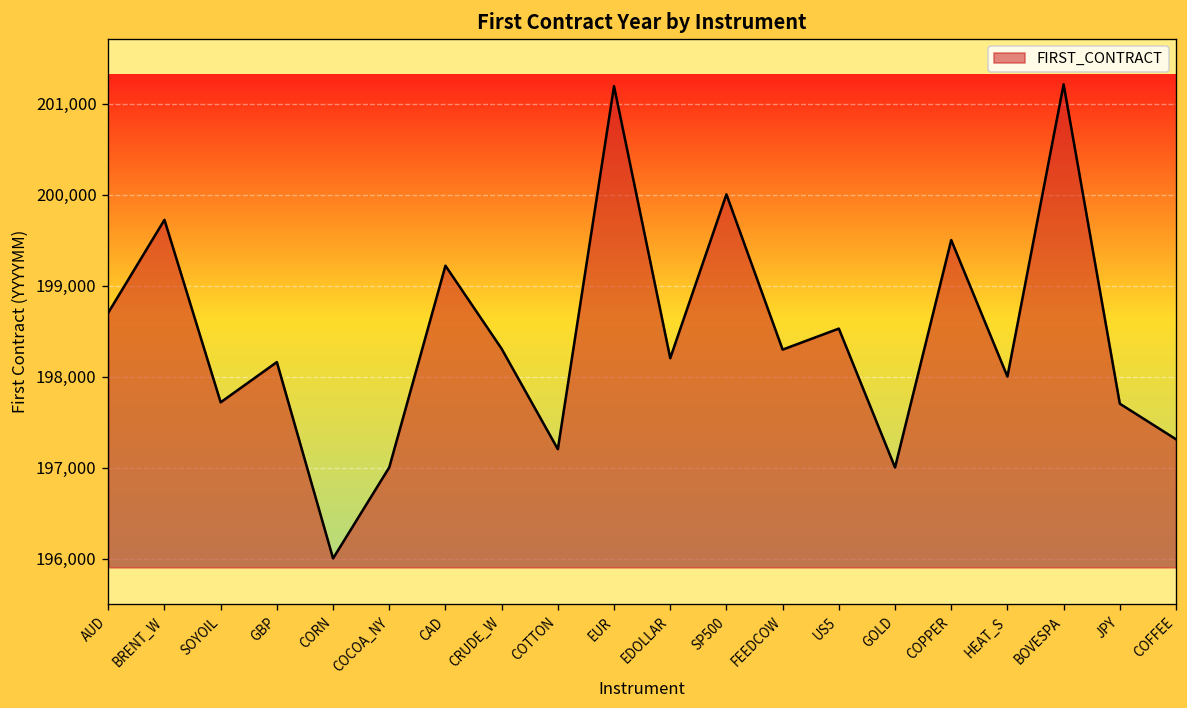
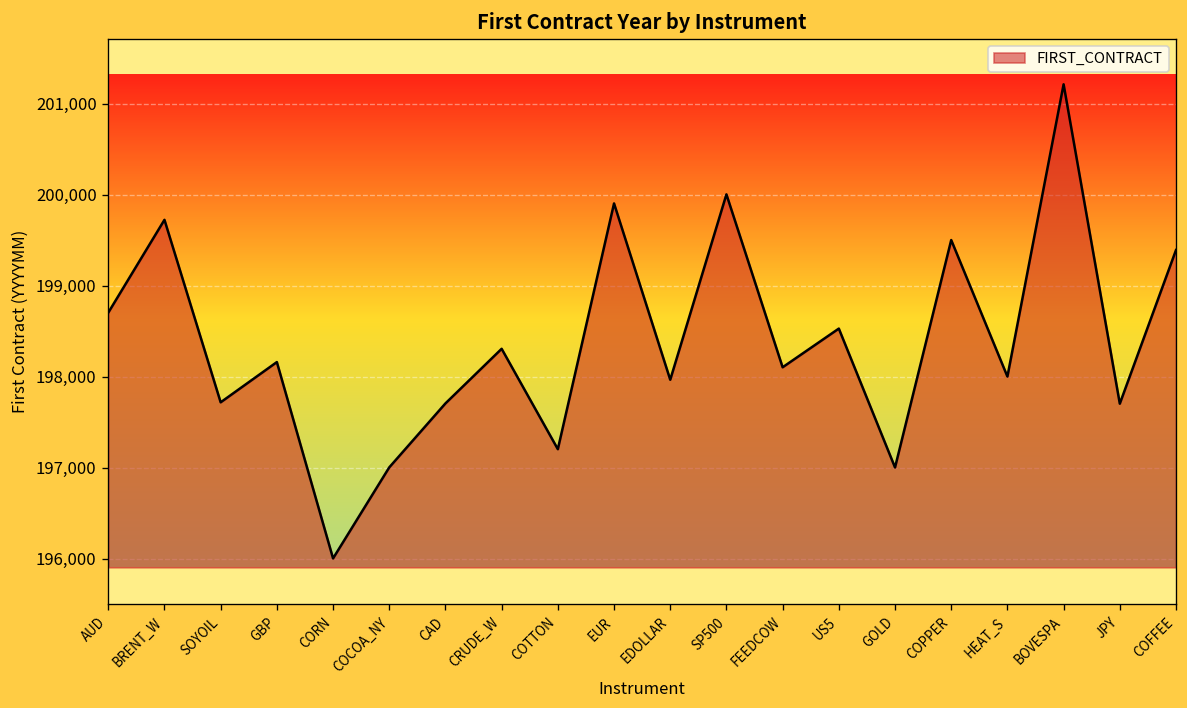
CAD: 199,200 -> 197,700
EUR: 201,200 -> 199,900
EDOLLAR: 198,200 -> 198,000
FEEDCOW: 198,300 -> 198,100
COFFEE: 197,300 -> 199,400
